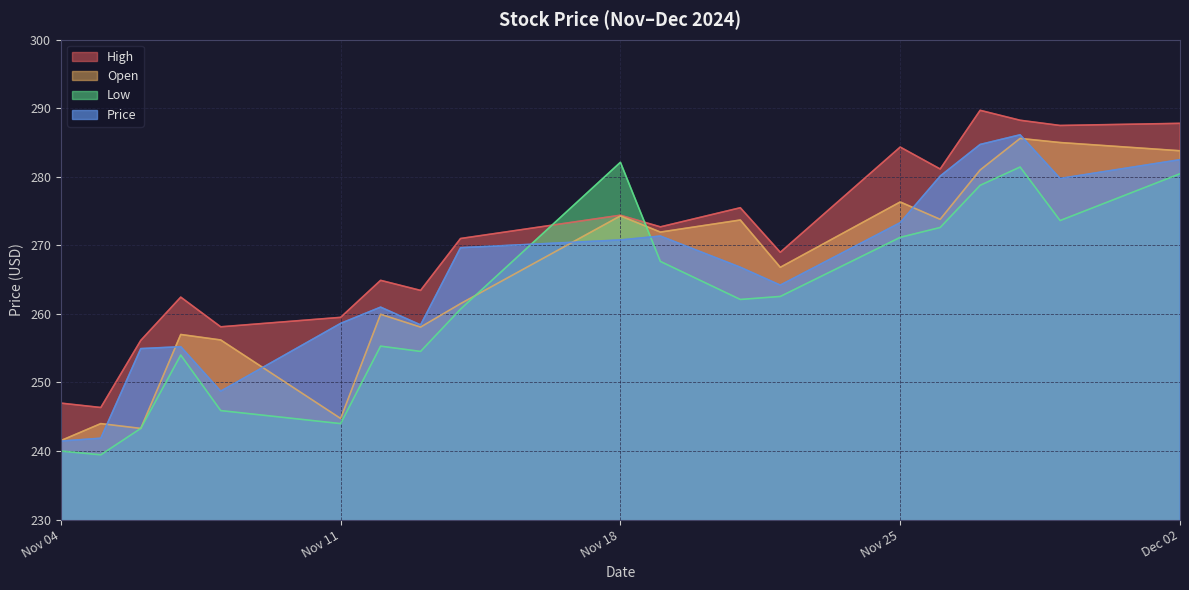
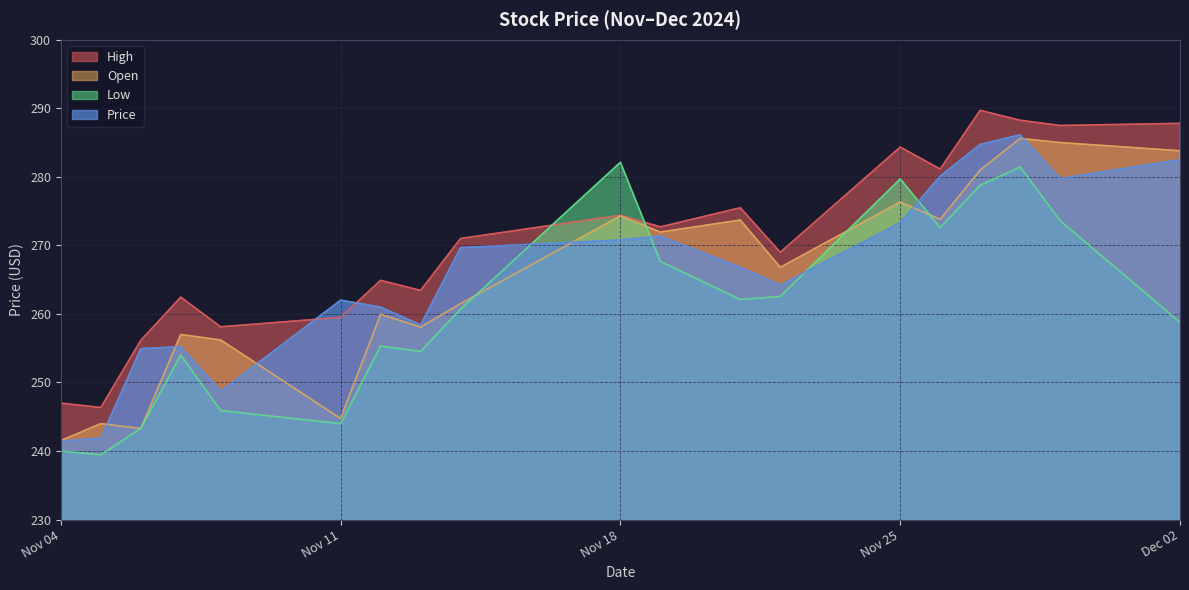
Price, Nov 11: 259 -> 262
Low, Nov 25: 271 -> 280
Low, Dec 02: 280 -> 259
